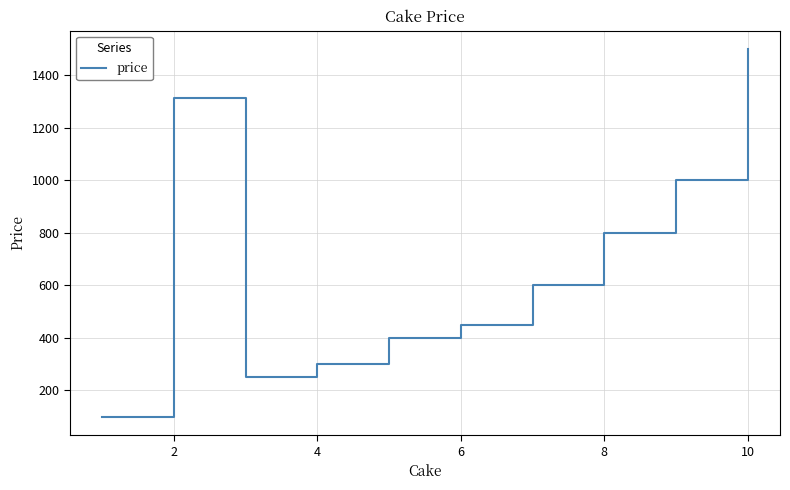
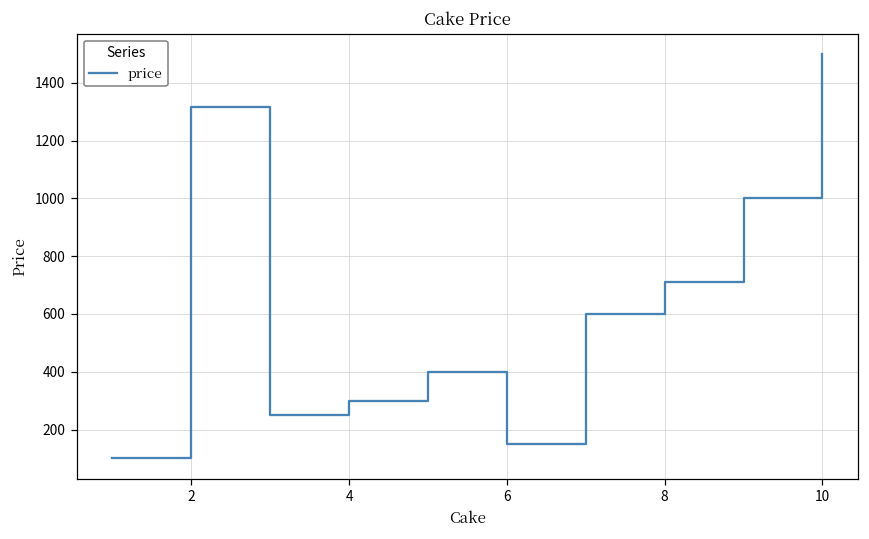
6: 450 -> 150
8: 800 -> 710
